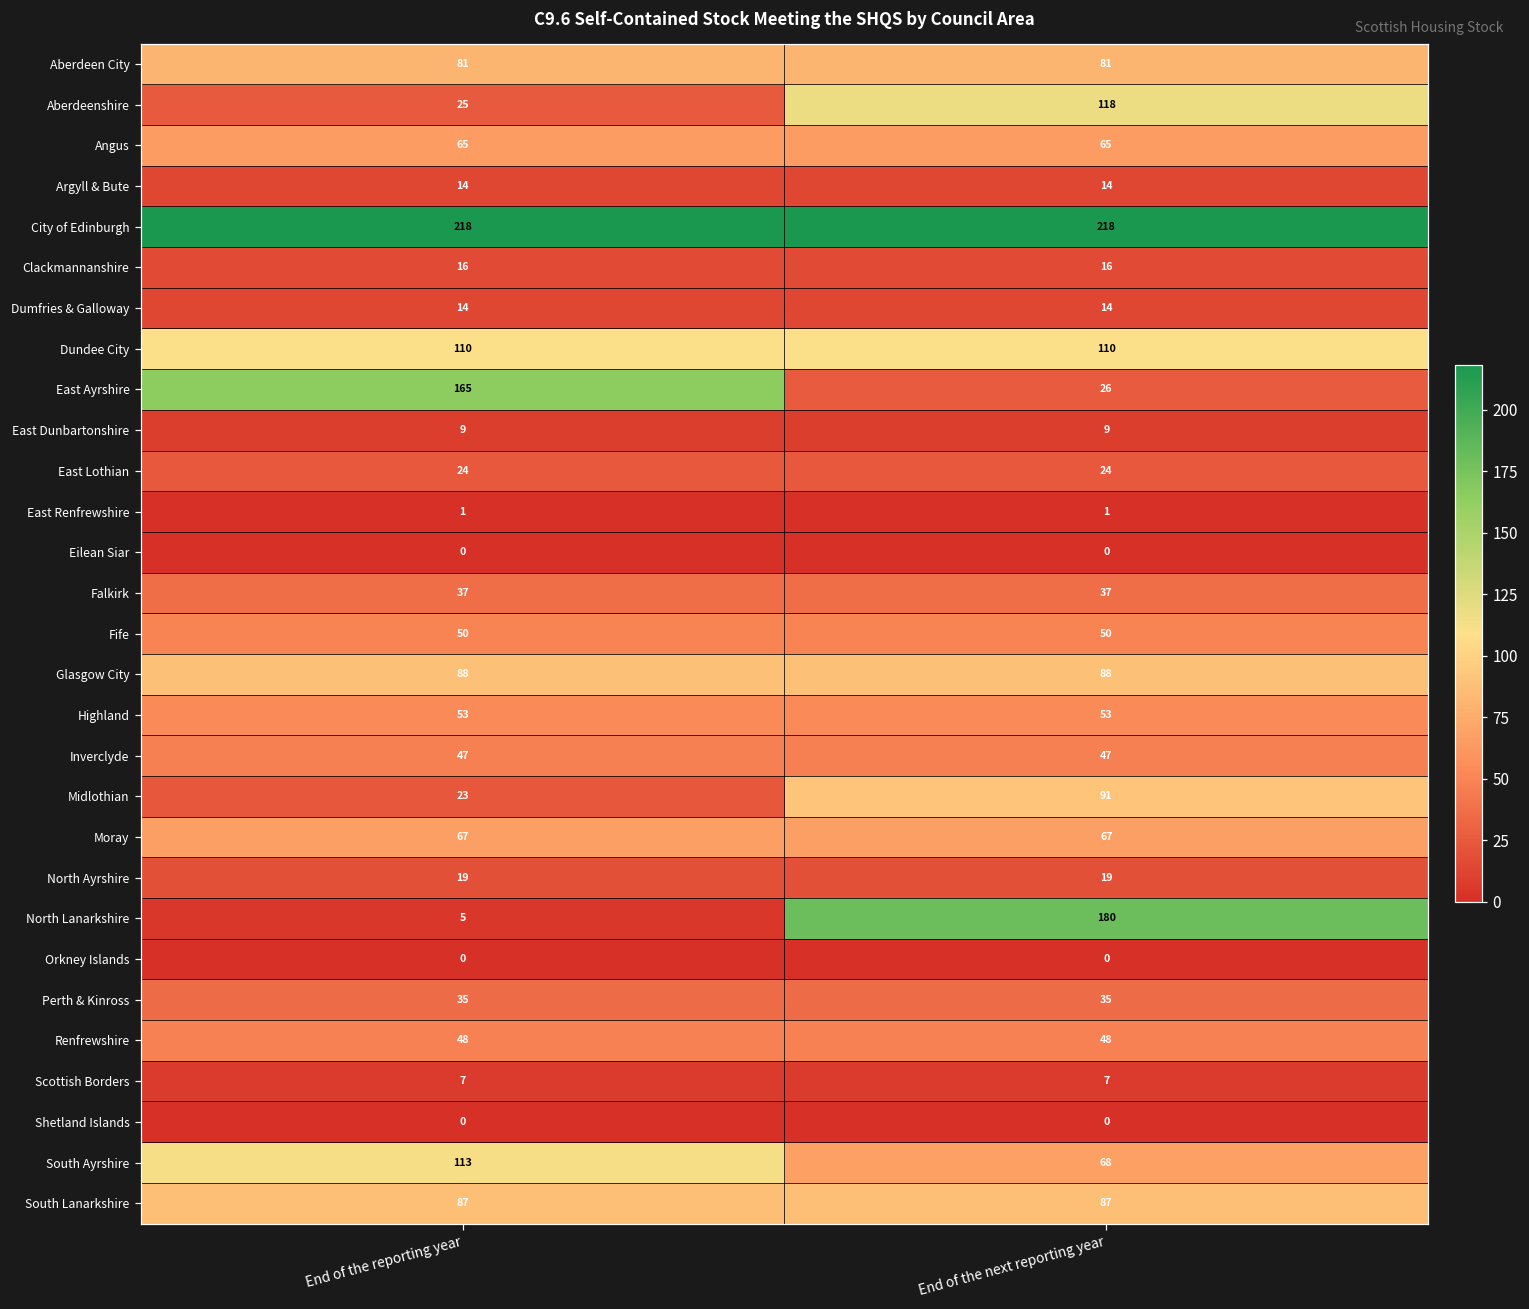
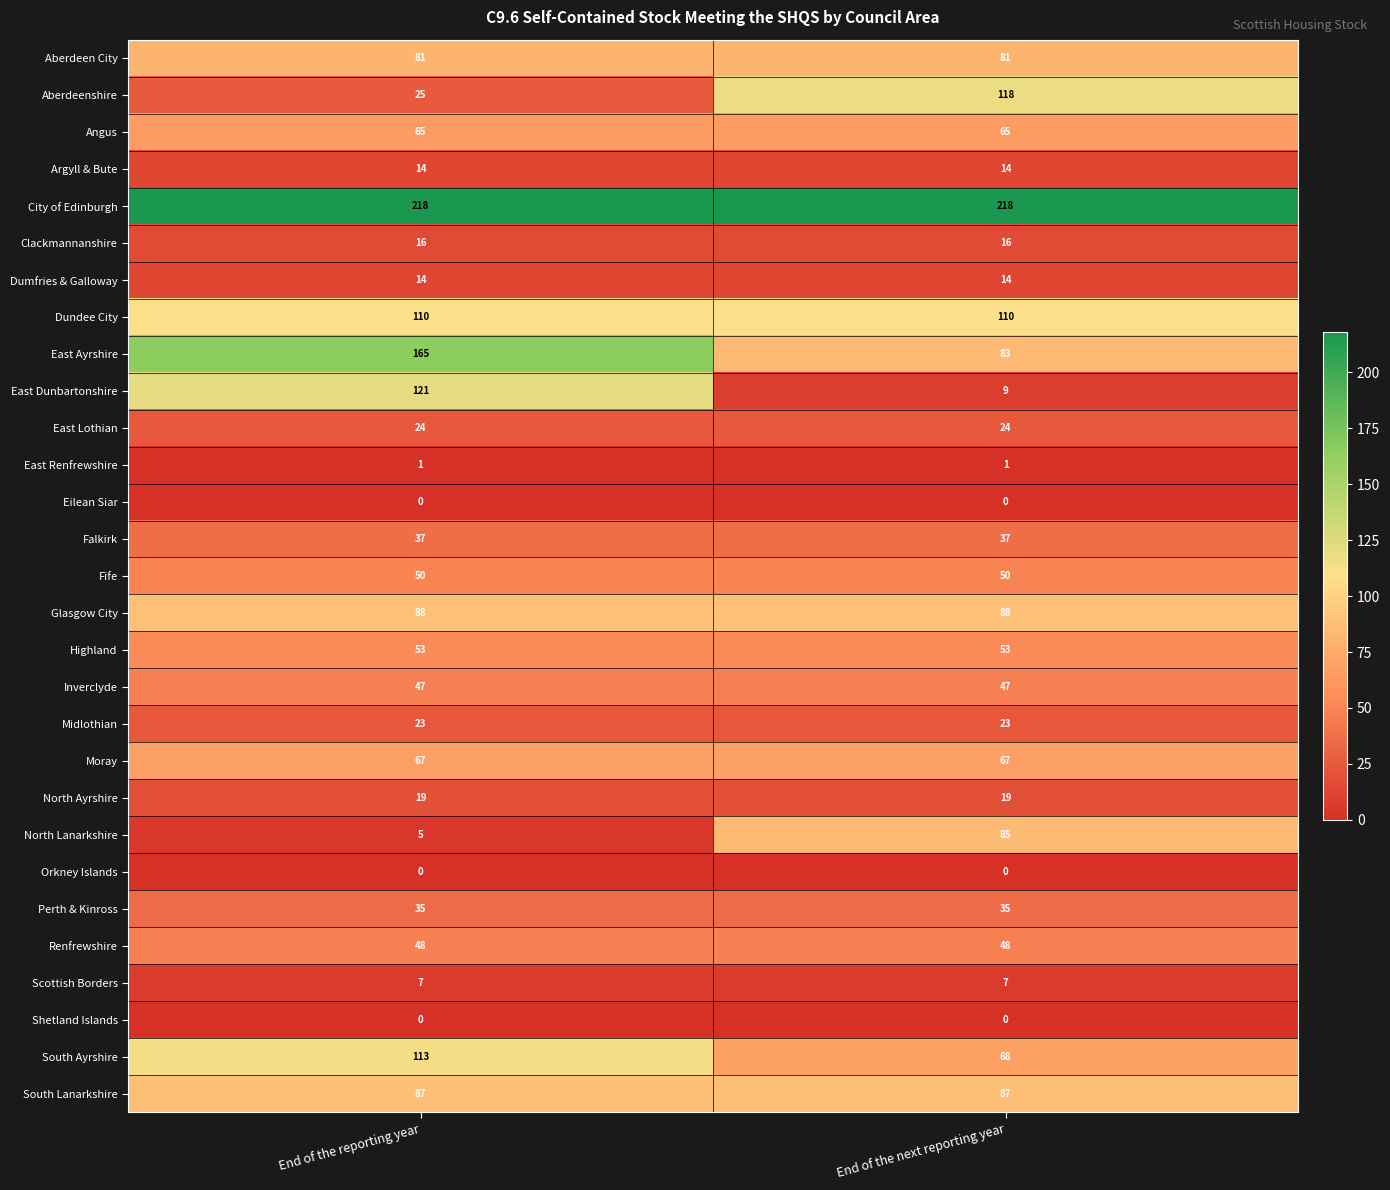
East Ayrshire, End of the next reporting year: 26 -> 83
East Dunbartonshire, End of the reporting year: 9 -> 121
Midlothian, End of the next reporting year: 91 -> 23
North Lanarkshire, End of the next reporting year: 180 -> 85
